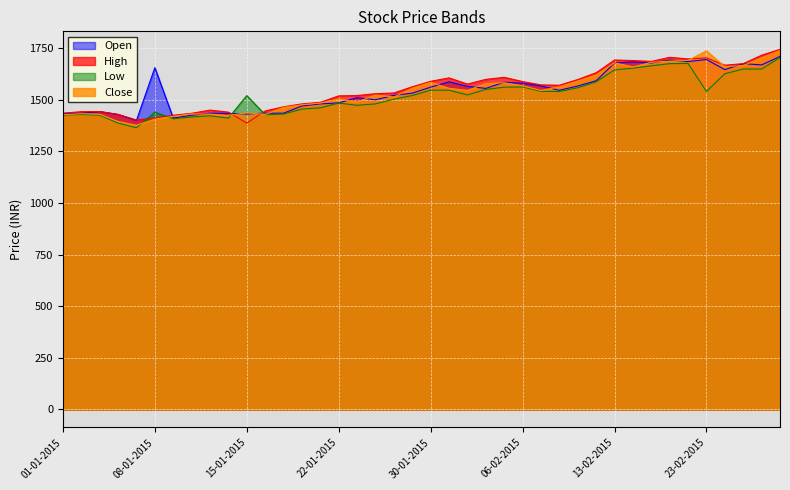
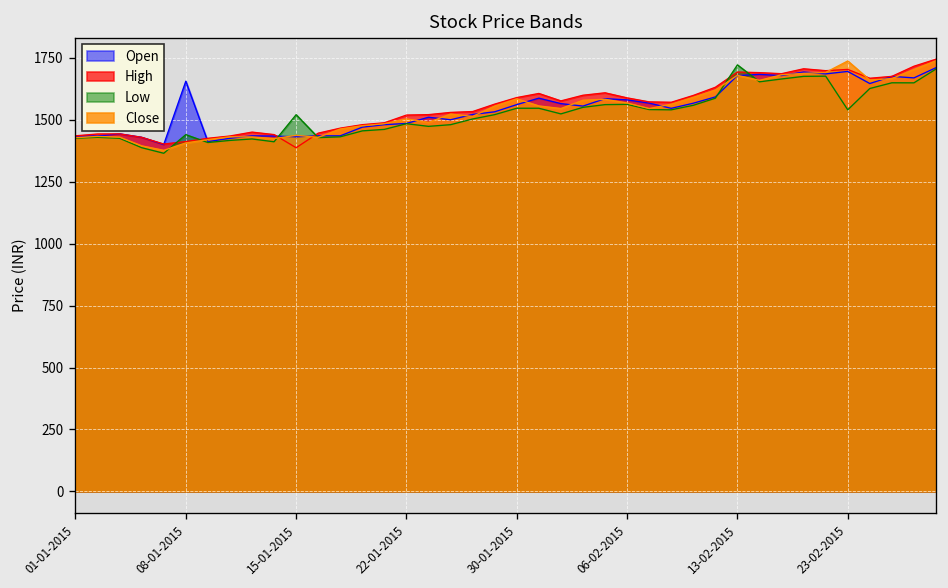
Low, 13-02-2015: 1640 -> 1720
